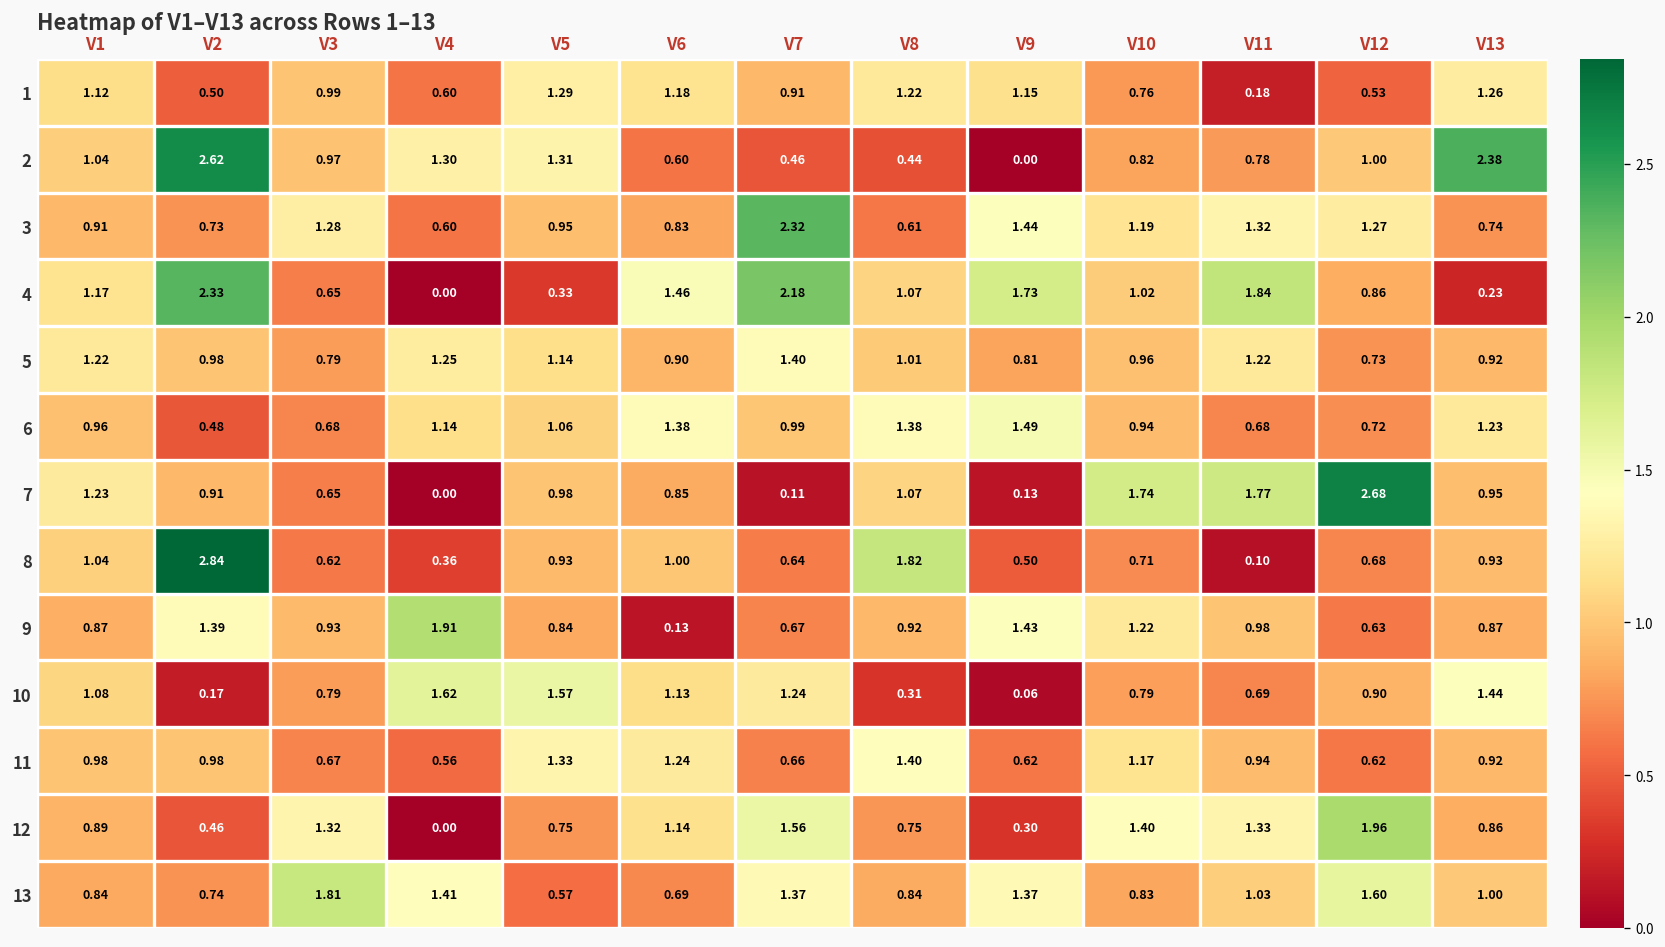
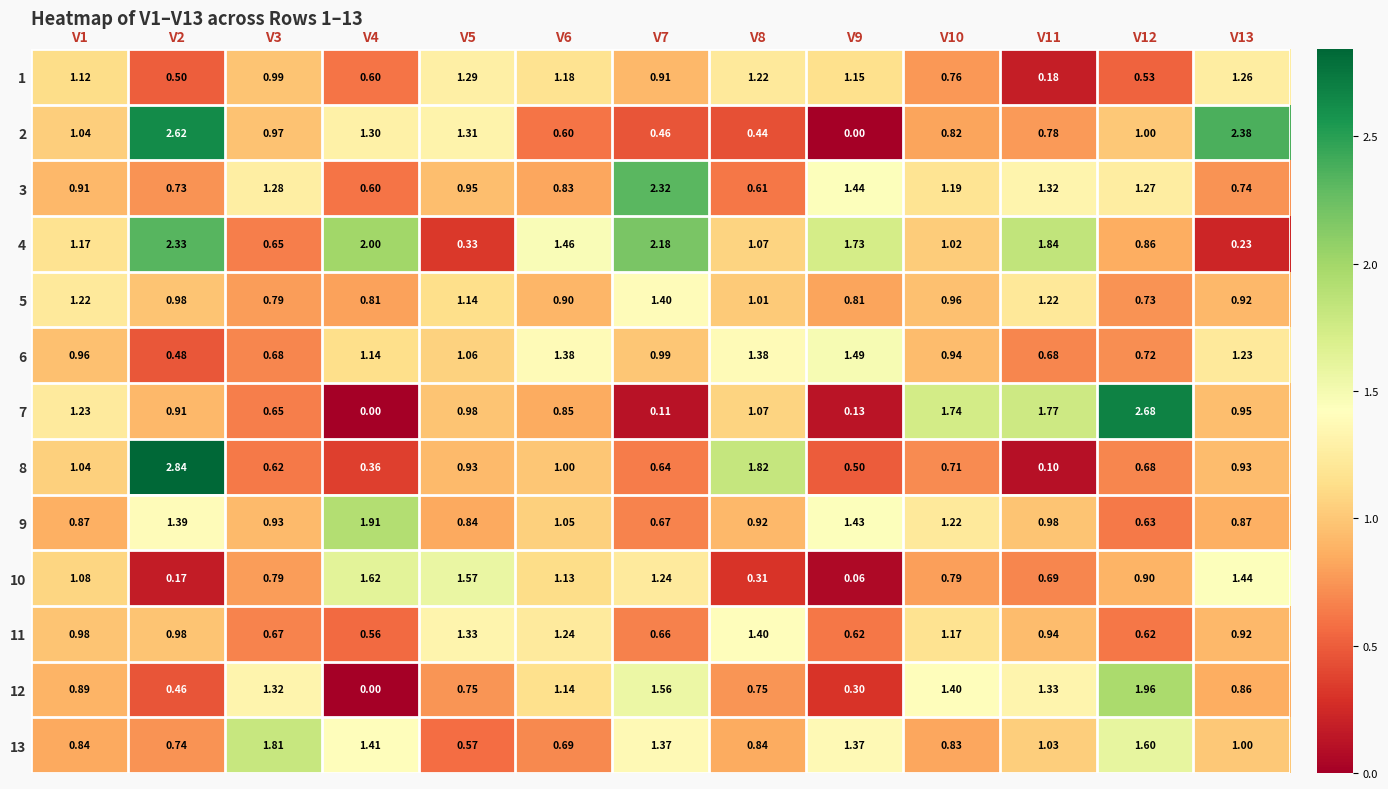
4, V4: 0.00 -> 2.00
5, V4: 1.25 -> 0.81
9, V6: 0.13 -> 1.05
